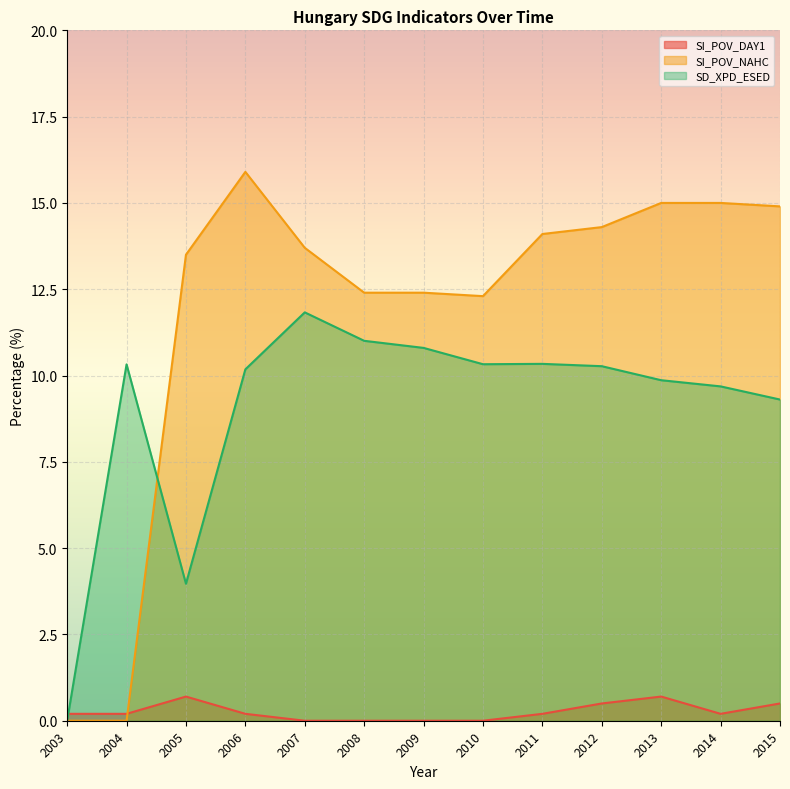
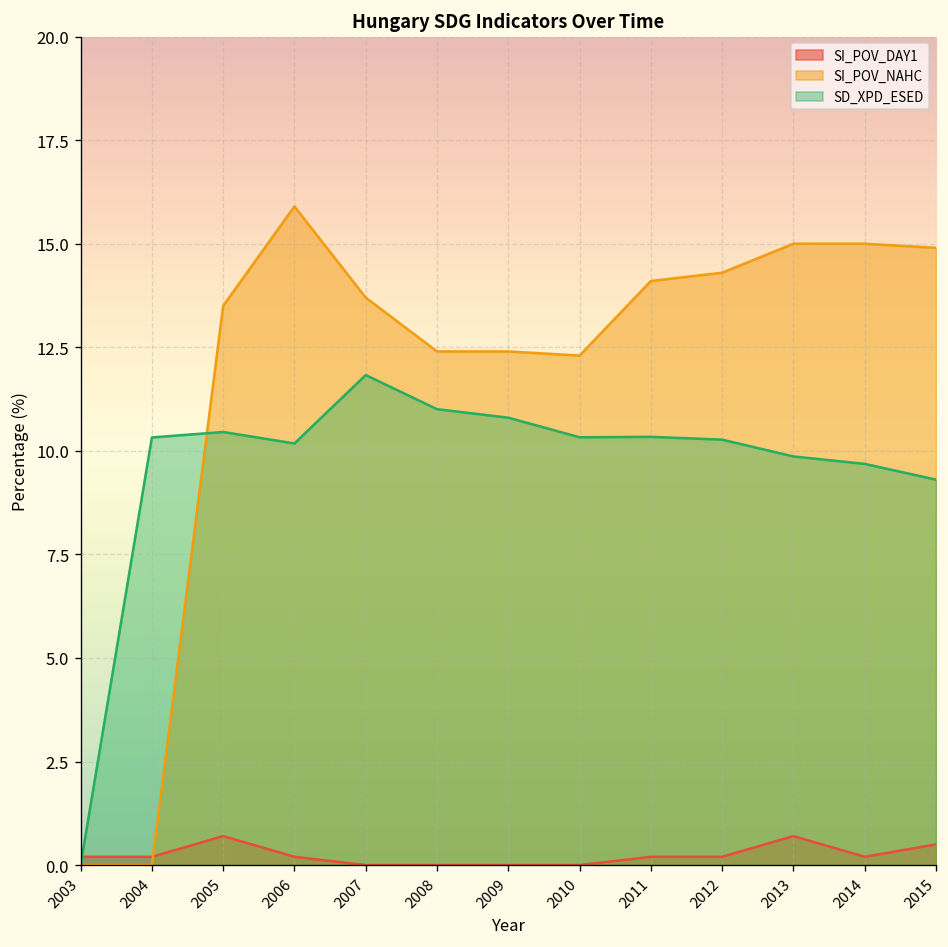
SD_XPD_ESED, 2005: 4.0 -> 10.5
SI_POV_DAY1, 2012: 0.5 -> 0.2
